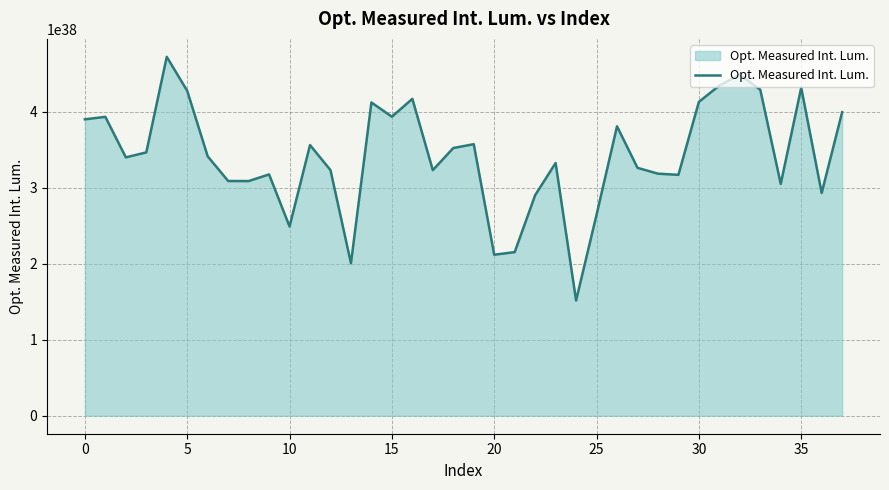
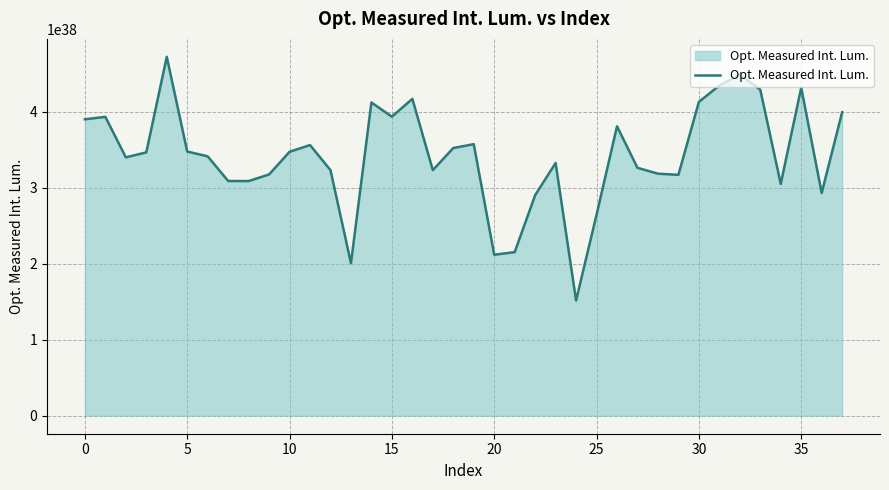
5: 430000000000000000000000000000000000000 -> 350000000000000000000000000000000000000
10: 250000000000000000000000000000000000000 -> 350000000000000000000000000000000000000
